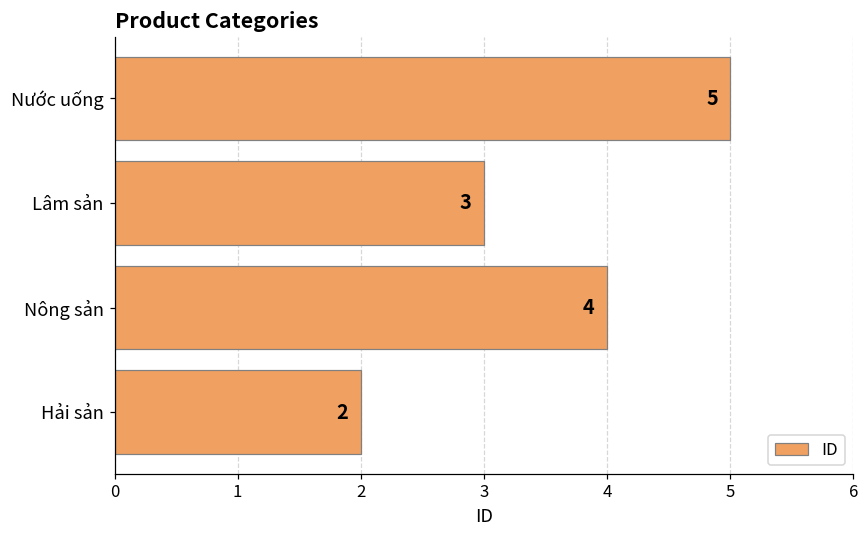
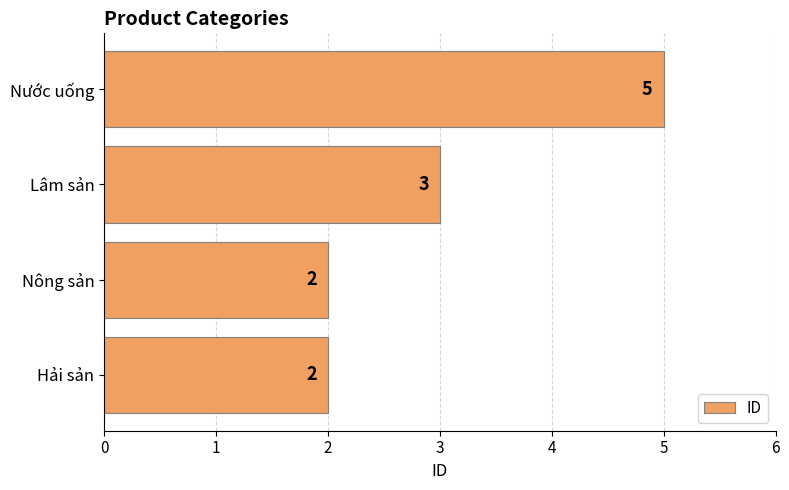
Nông sản: 4 -> 2
